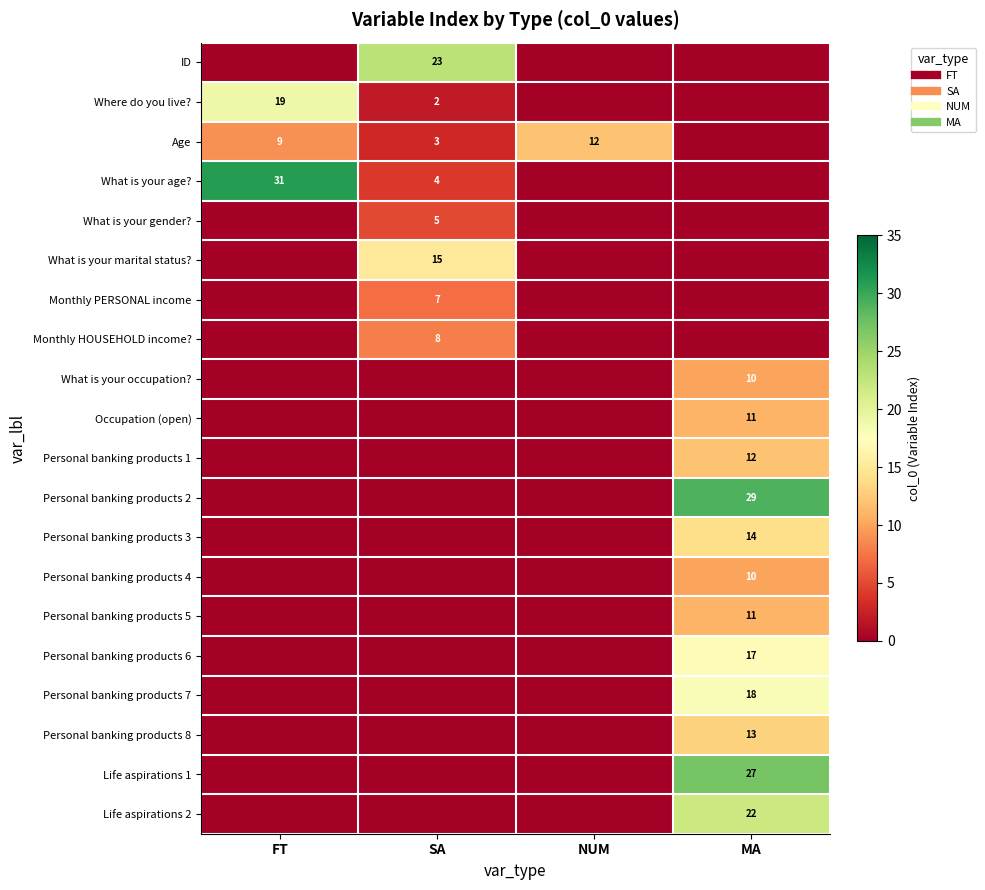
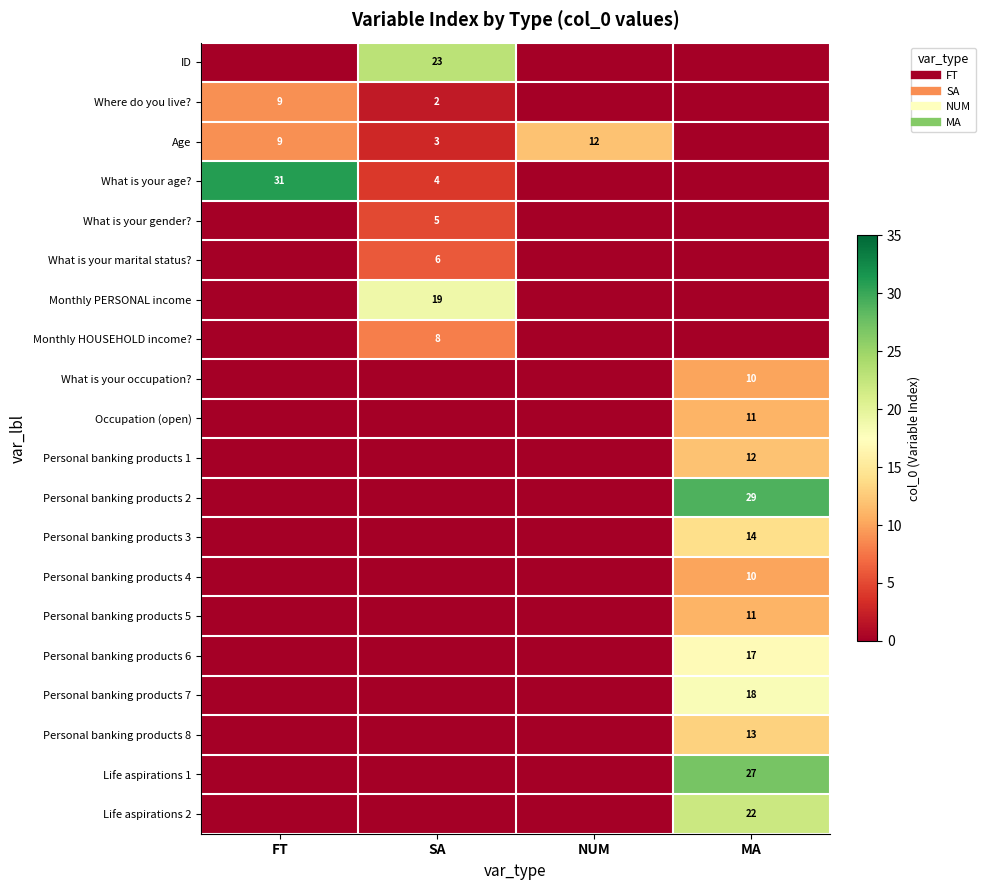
Where do you live?, FT: 19 -> 9
What is your marital status?, SA: 15 -> 6
Monthly PERSONAL income, SA: 7 -> 19
